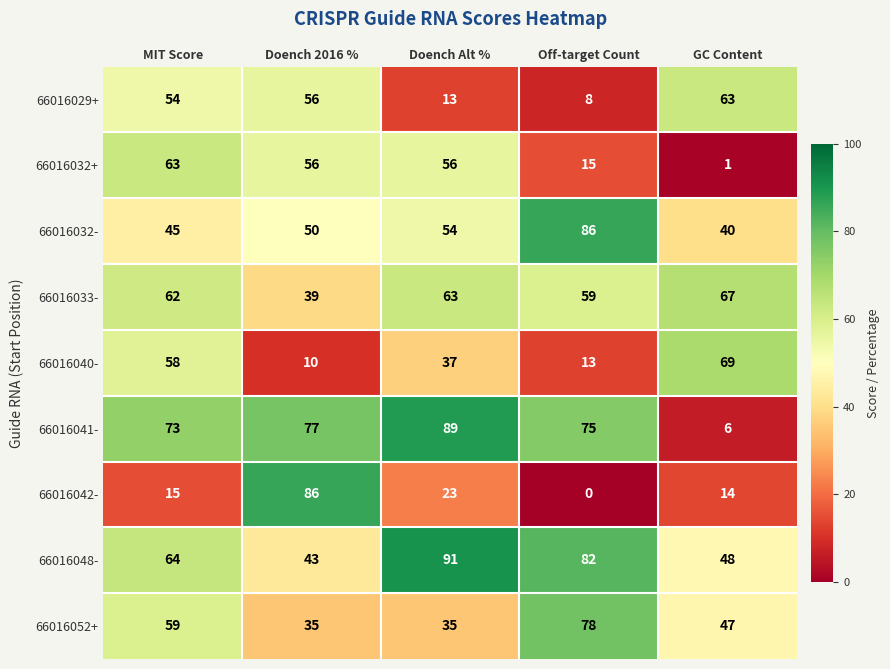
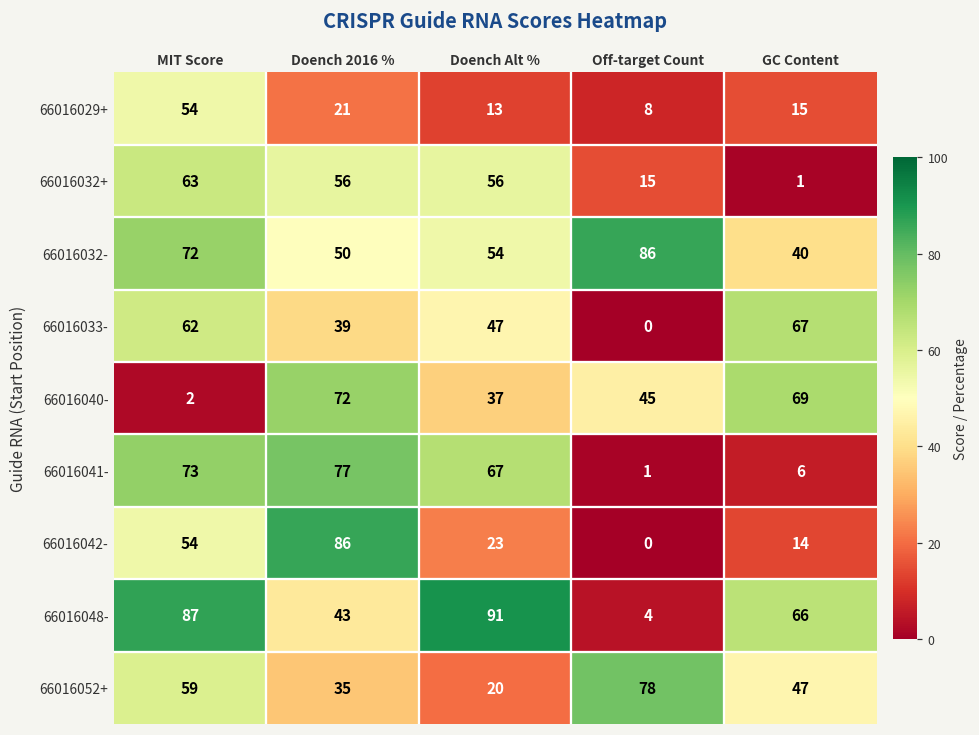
66016029+, Doench 2016 %: 56 -> 21
66016029+, GC Content: 63 -> 15
66016032-, MIT Score: 45 -> 72
66016033-, Doench Alt %: 63 -> 47
66016033-, Off-target Count: 59 -> 0
66016040-, MIT Score: 58 -> 2
66016040-, Doench 2016 %: 10 -> 72
66016040-, Off-target Count: 13 -> 45
66016041-, Doench Alt %: 89 -> 67
66016041-, Off-target Count: 75 -> 1
66016042-, MIT Score: 15 -> 54
66016048-, MIT Score: 64 -> 87
66016048-, Off-target Count: 82 -> 4
66016048-, GC Content: 48 -> 66
66016052+, Doench Alt %: 35 -> 20
